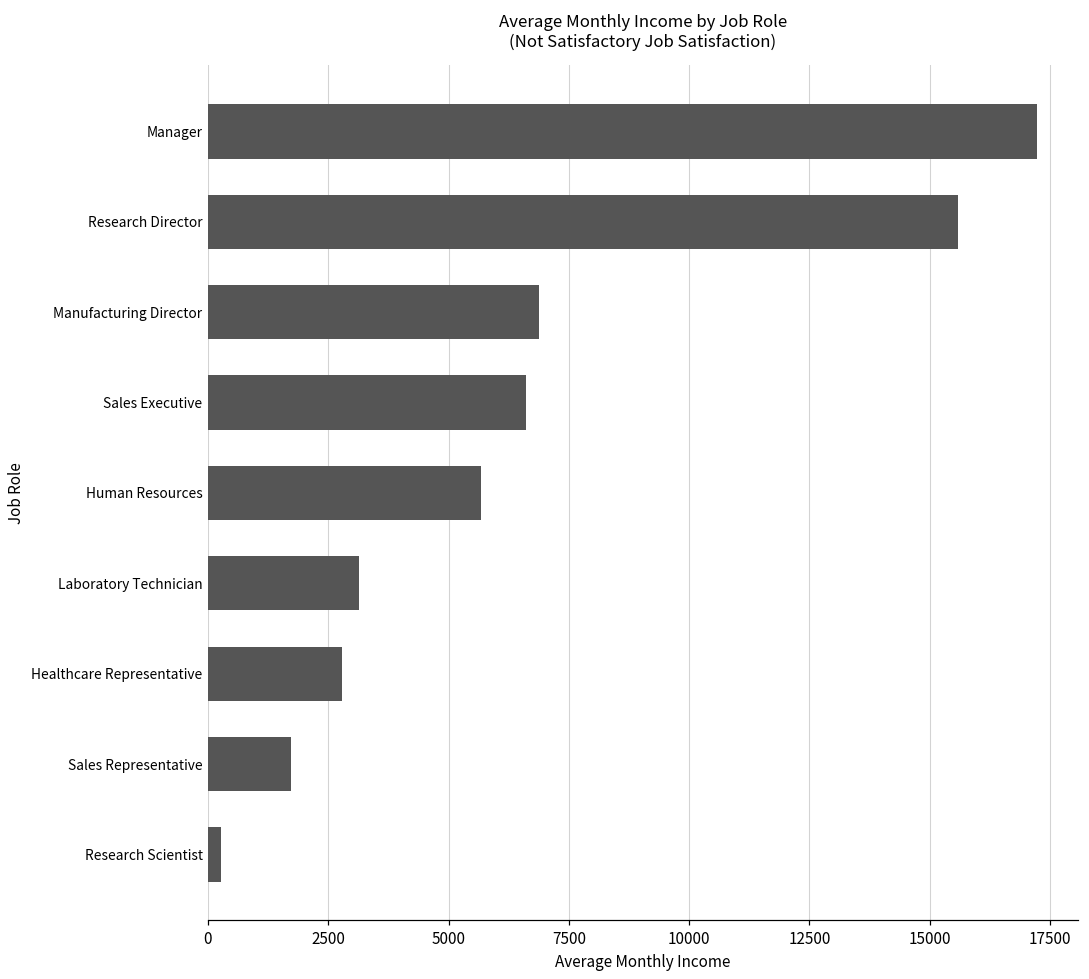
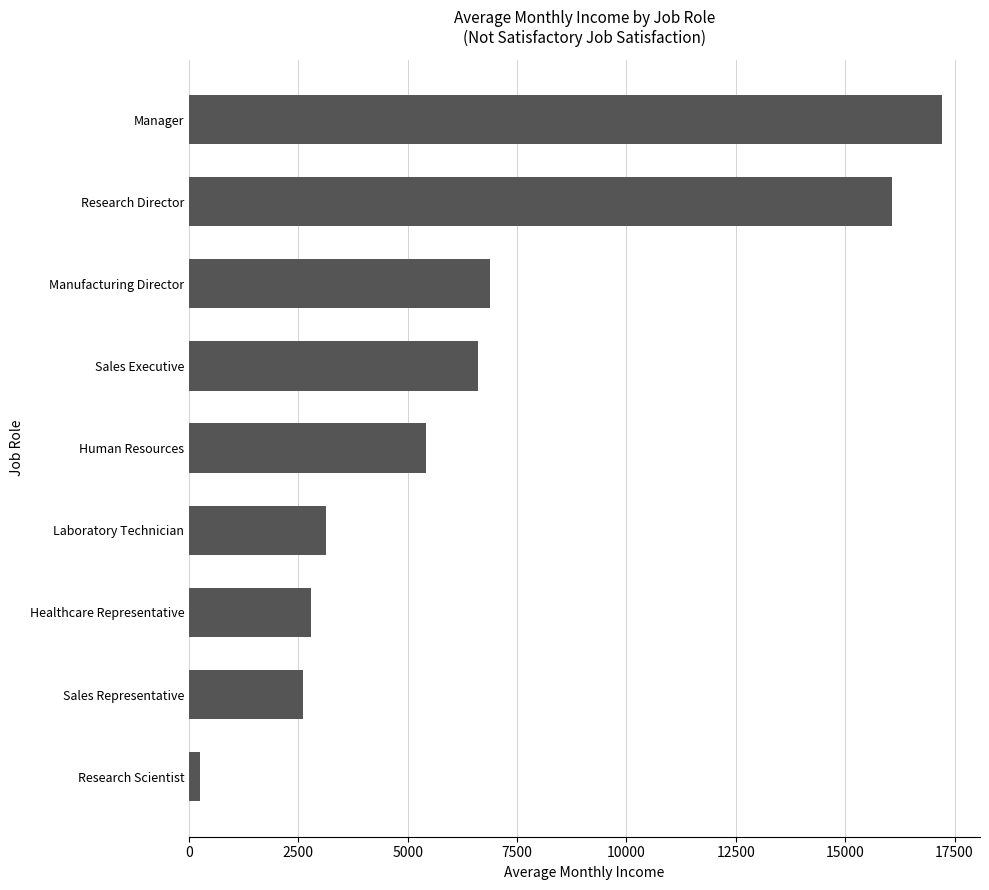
Research Director: 15600 -> 16100
Human Resources: 5700 -> 5400
Sales Representative: 1700 -> 2600
